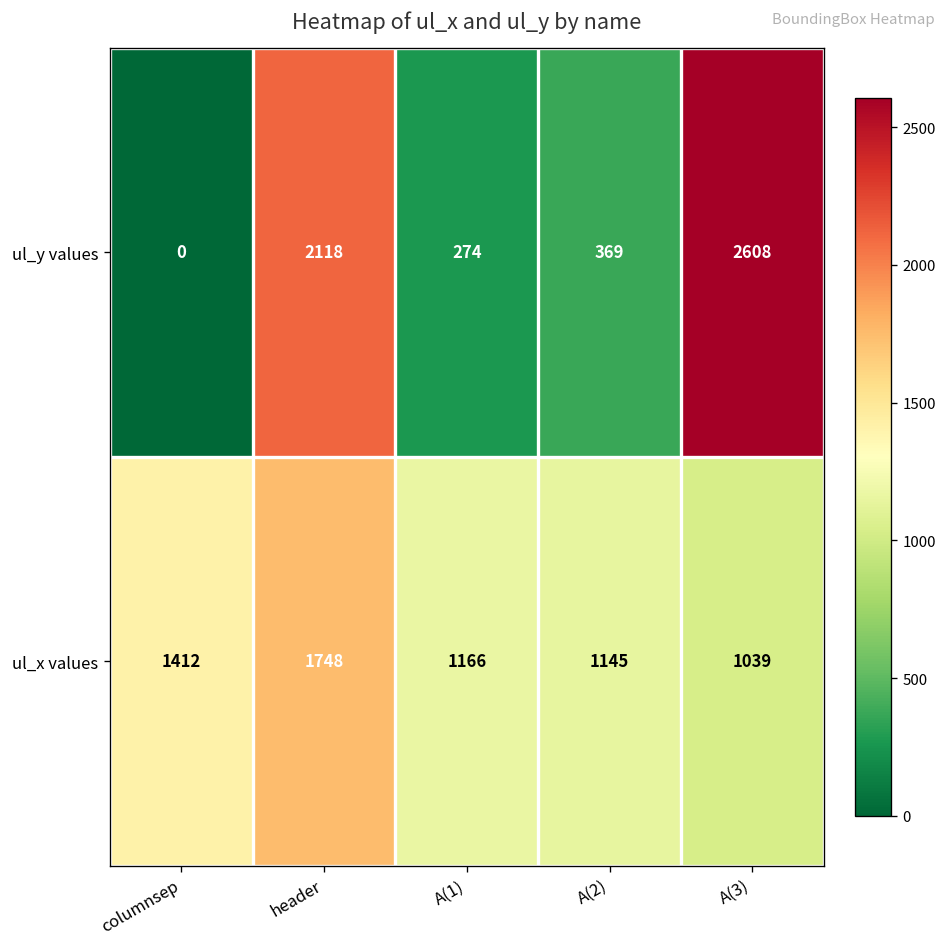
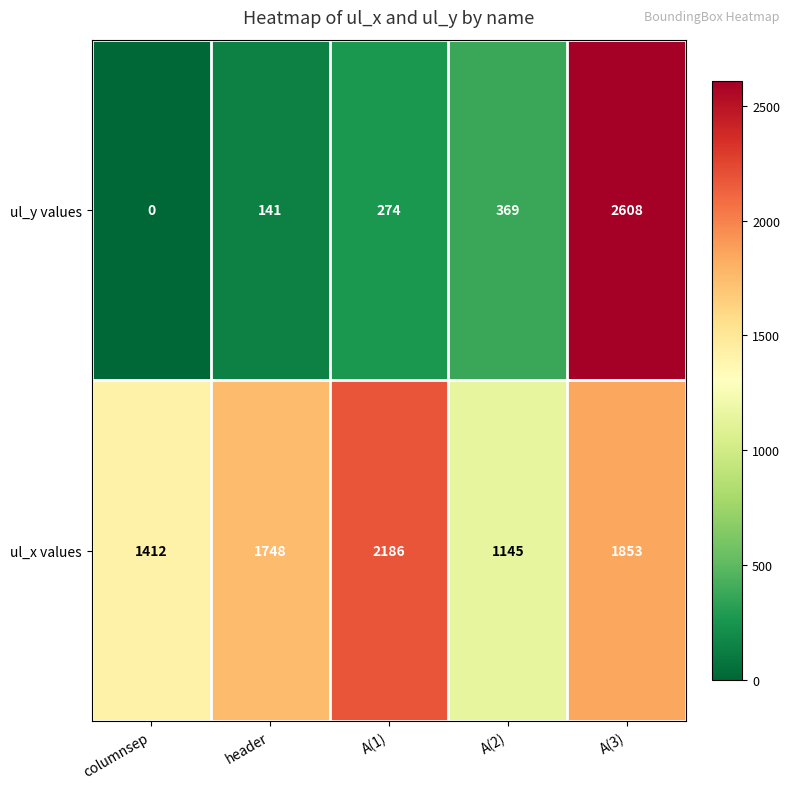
ul_y values, header: 2118 -> 141
ul_x values, A(1): 1166 -> 2186
ul_x values, A(3): 1039 -> 1853
